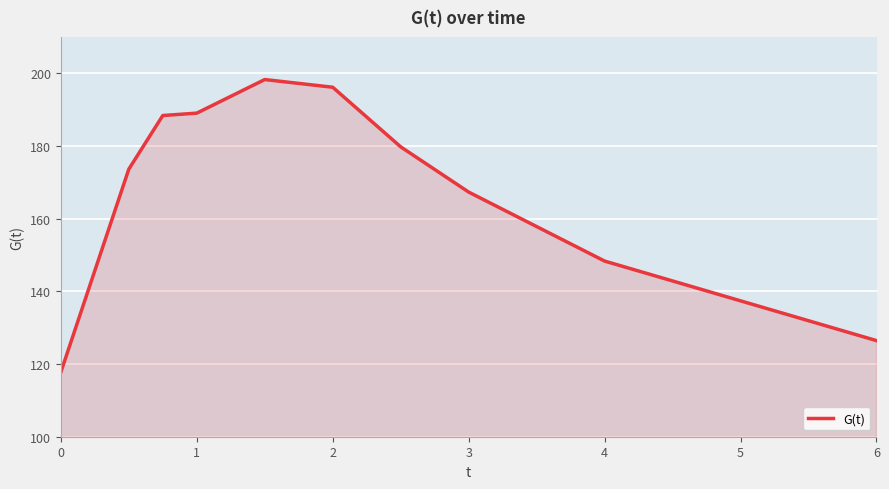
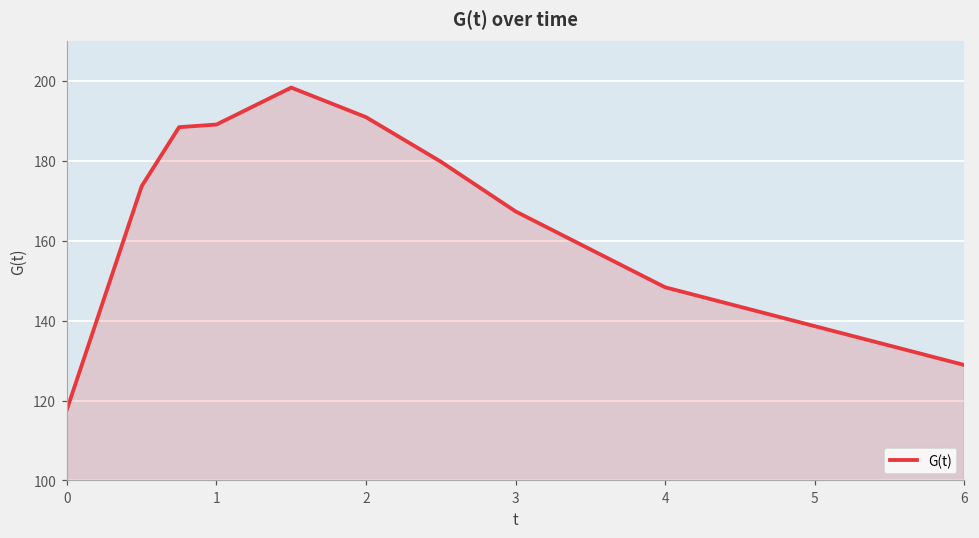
2: 196 -> 191
6: 126 -> 129
